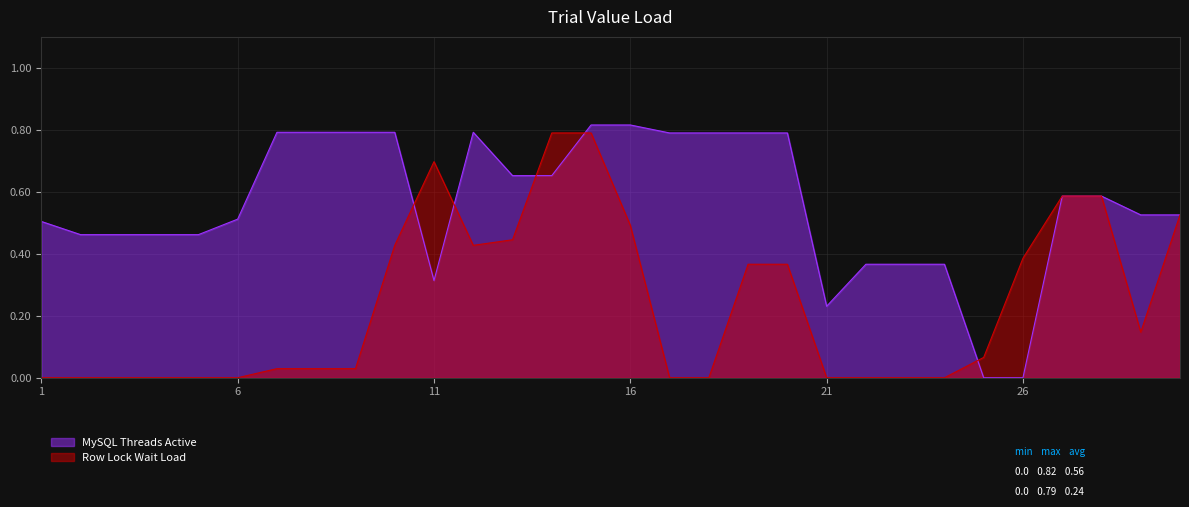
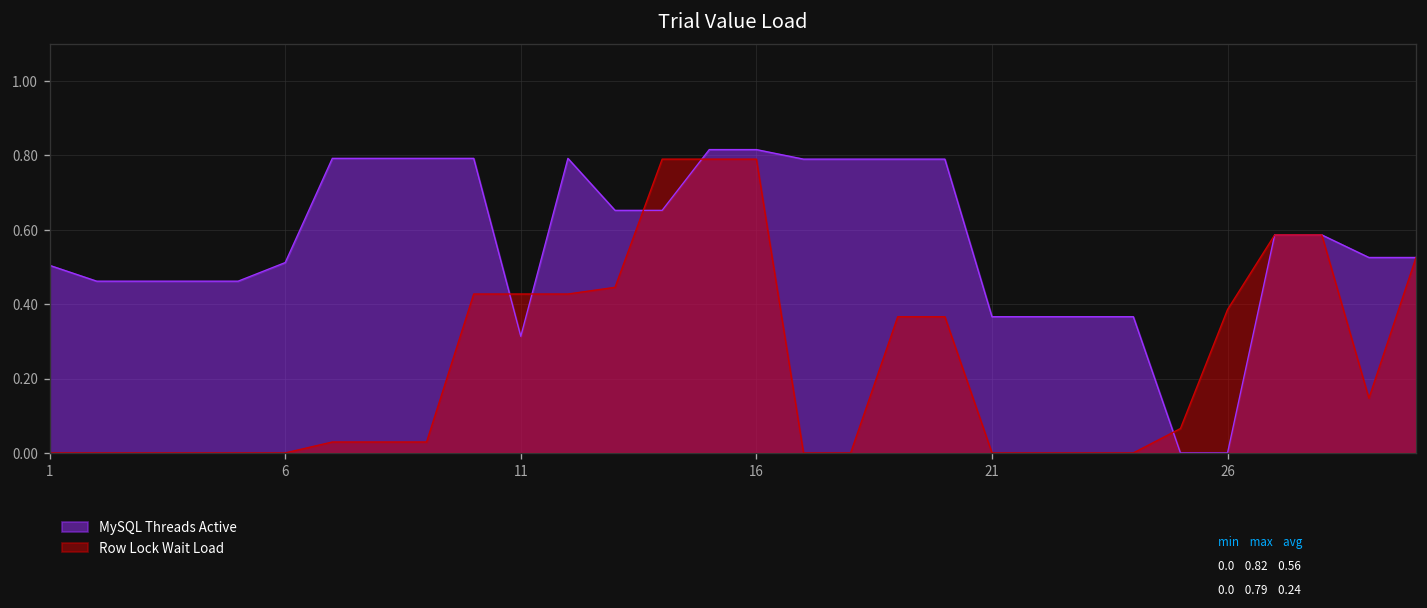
Row Lock Wait Load, 11: 0.70 -> 0.43
Row Lock Wait Load, 16: 0.49 -> 0.79
MySQL Threads Active, 21: 0.23 -> 0.37
